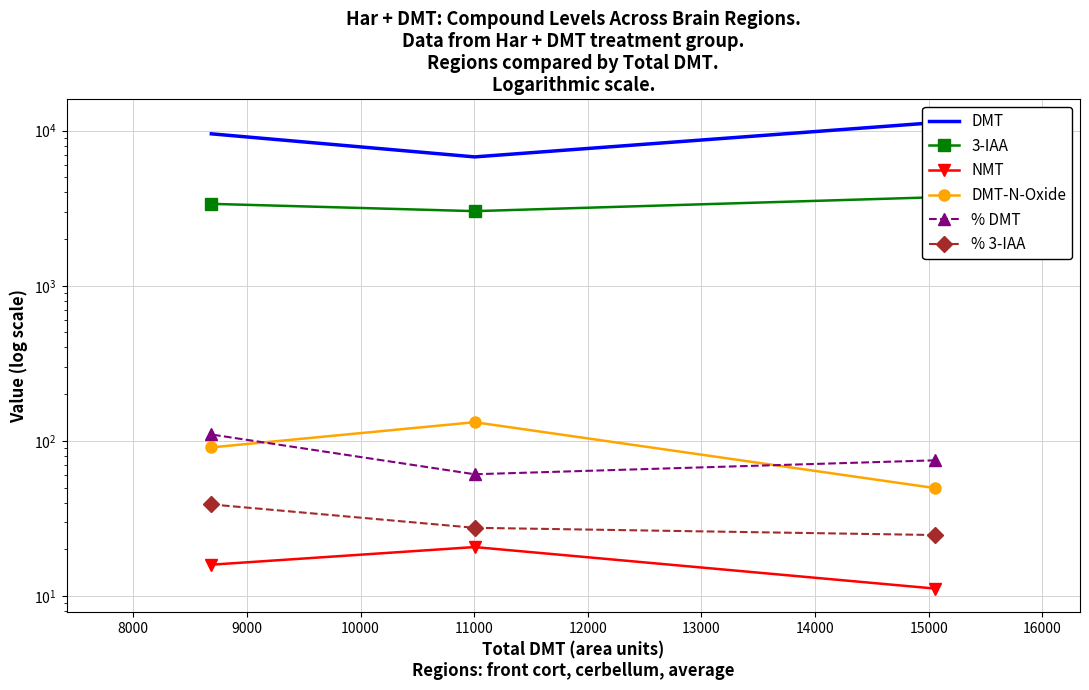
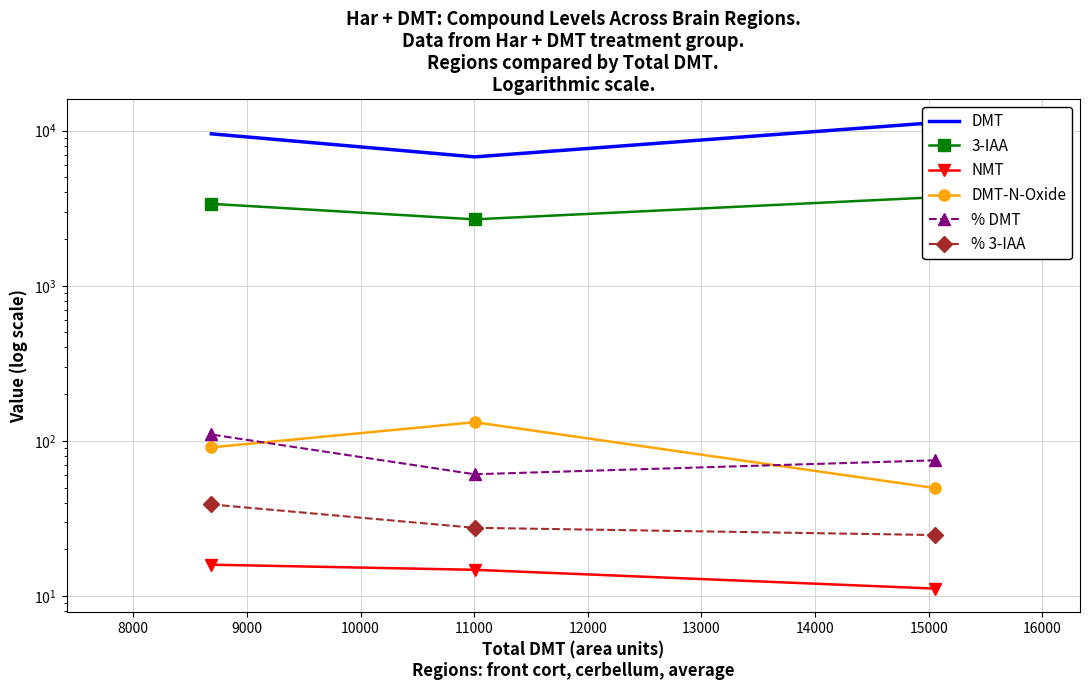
3-IAA, 11000: 3000 -> 2700
NMT, 11000: 21 -> 15
